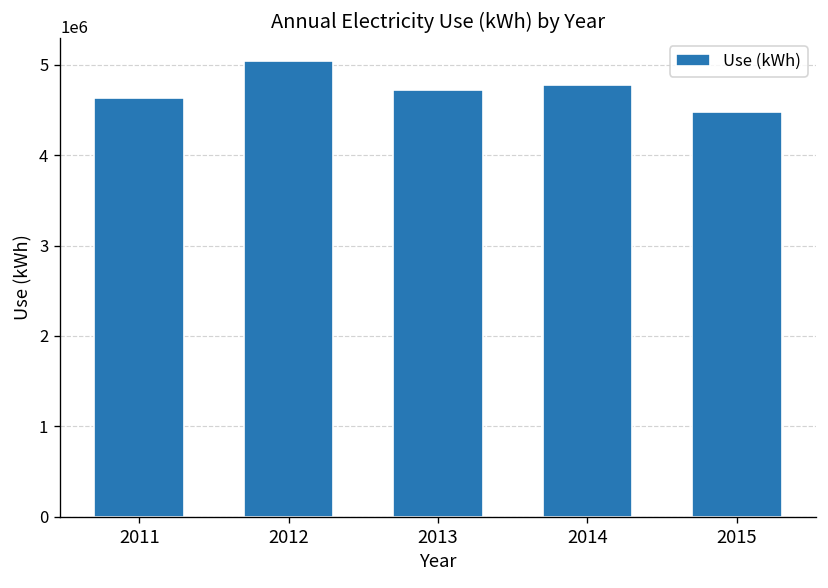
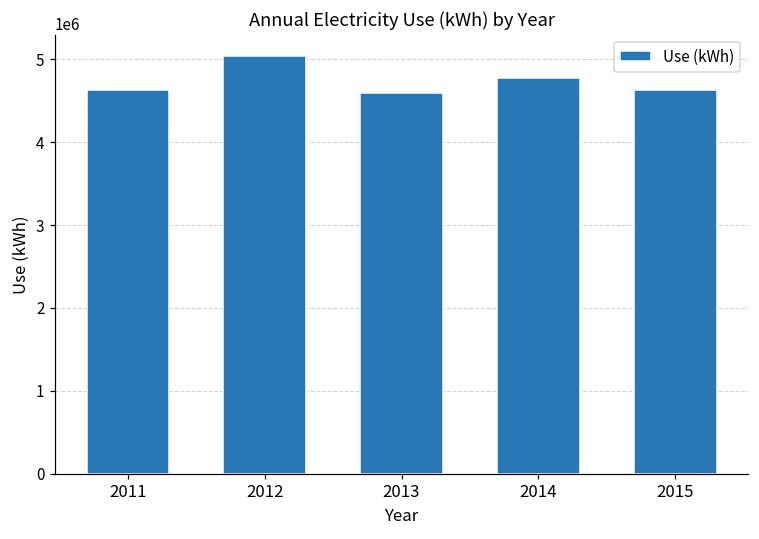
2013: 4700000 -> 4600000
2015: 4500000 -> 4600000
